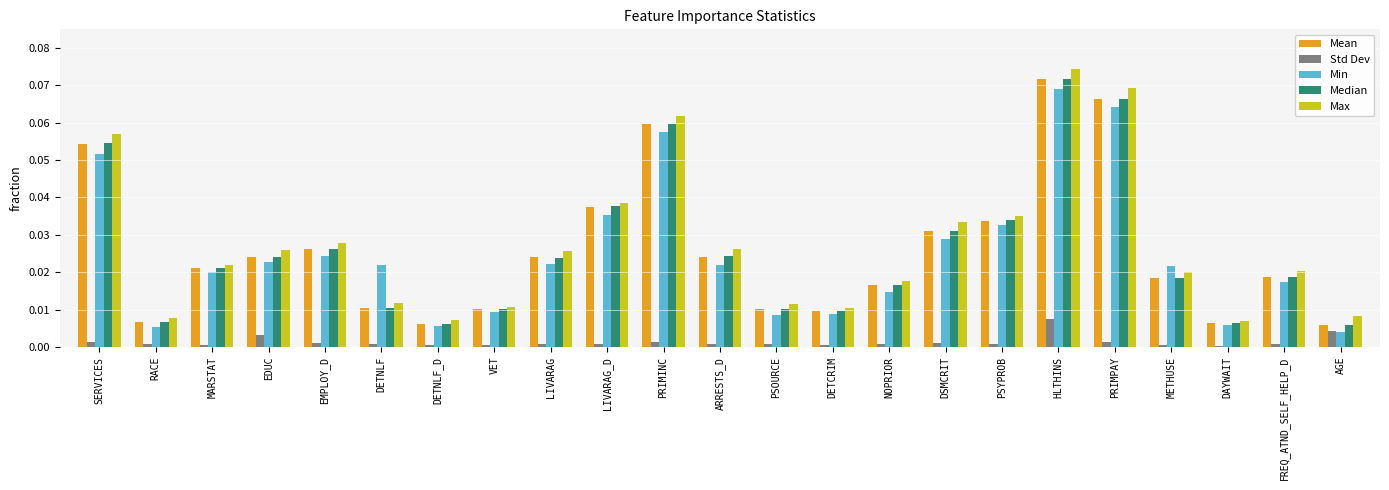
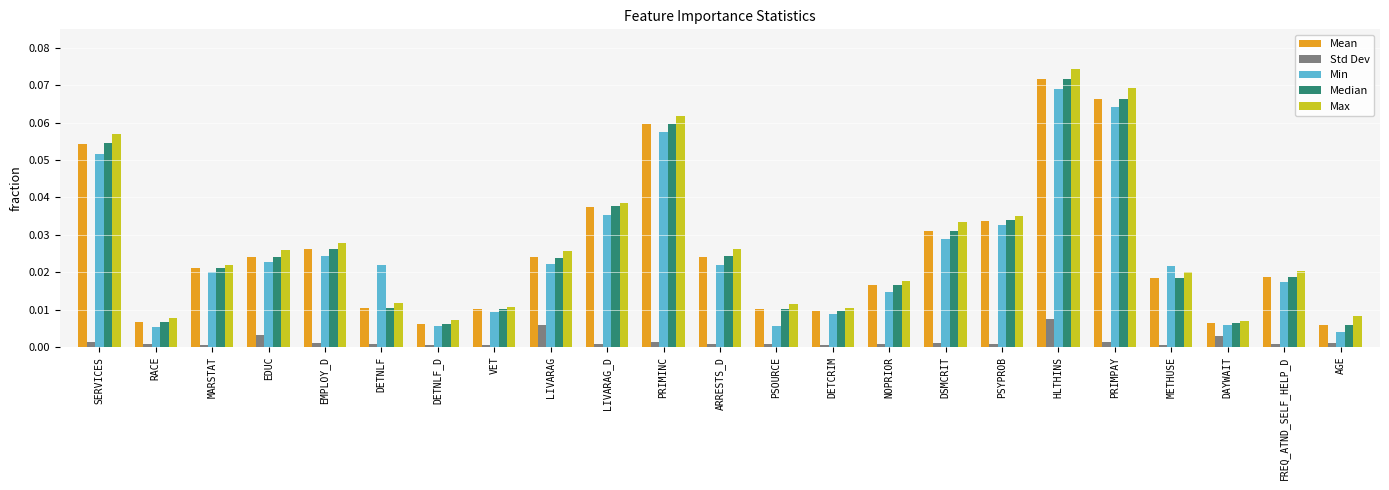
Std Dev, LIVARAG: 0.001 -> 0.006
Min, PSOURCE: 0.009 -> 0.005
Std Dev, DAYWAIT: 0.000 -> 0.003
Std Dev, AGE: 0.004 -> 0.001
